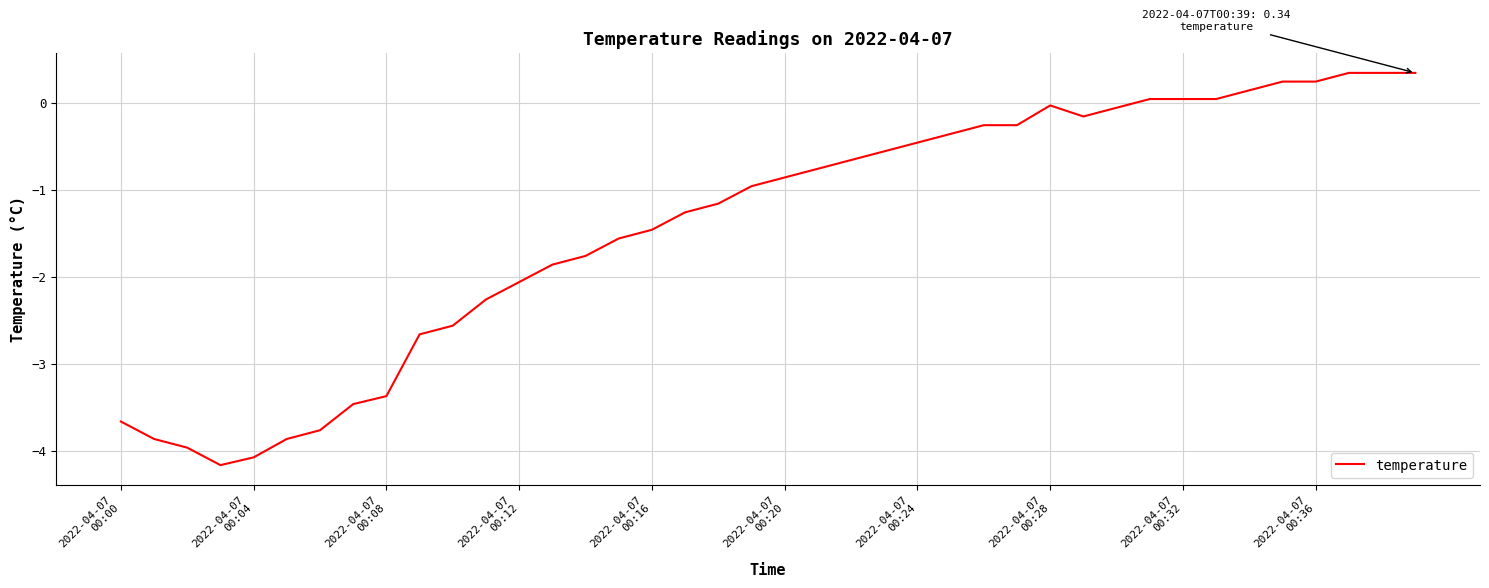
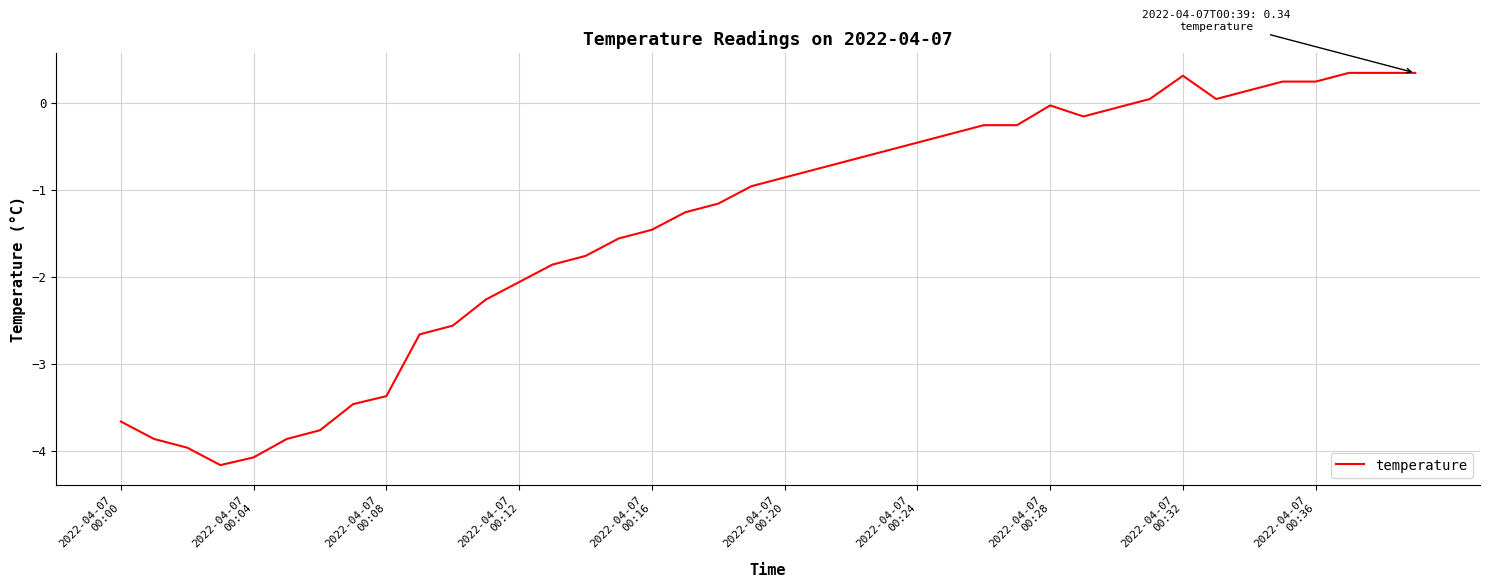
2022-04-07 00:32: 0.0 -> 0.3
